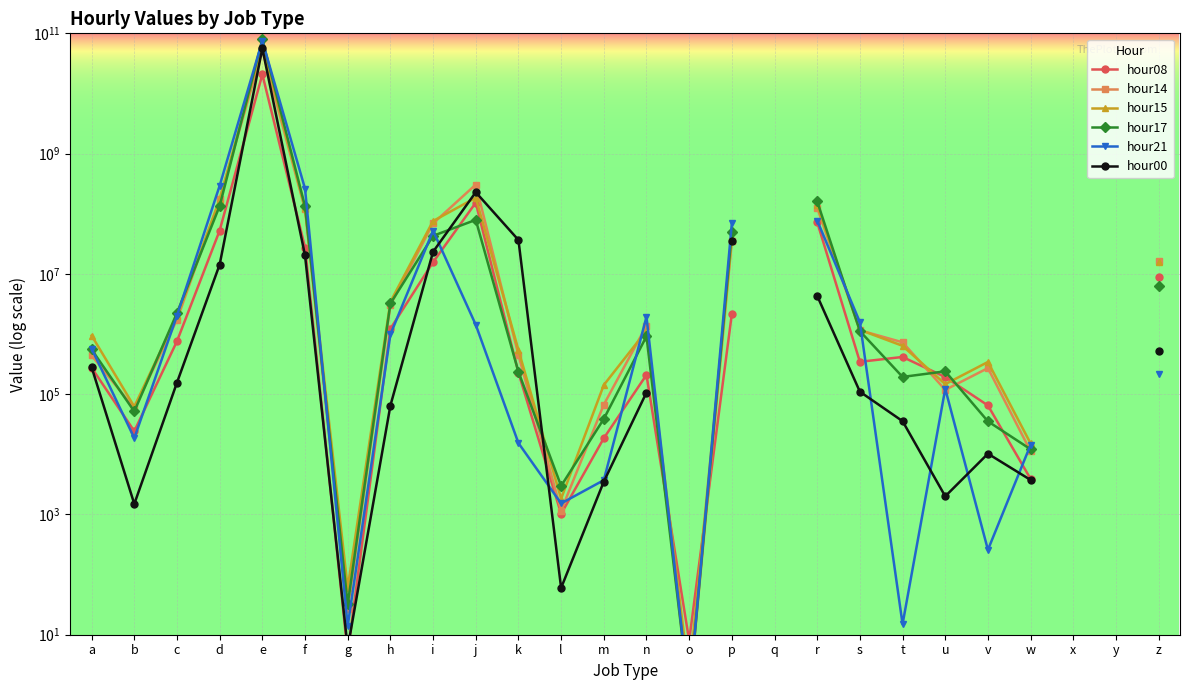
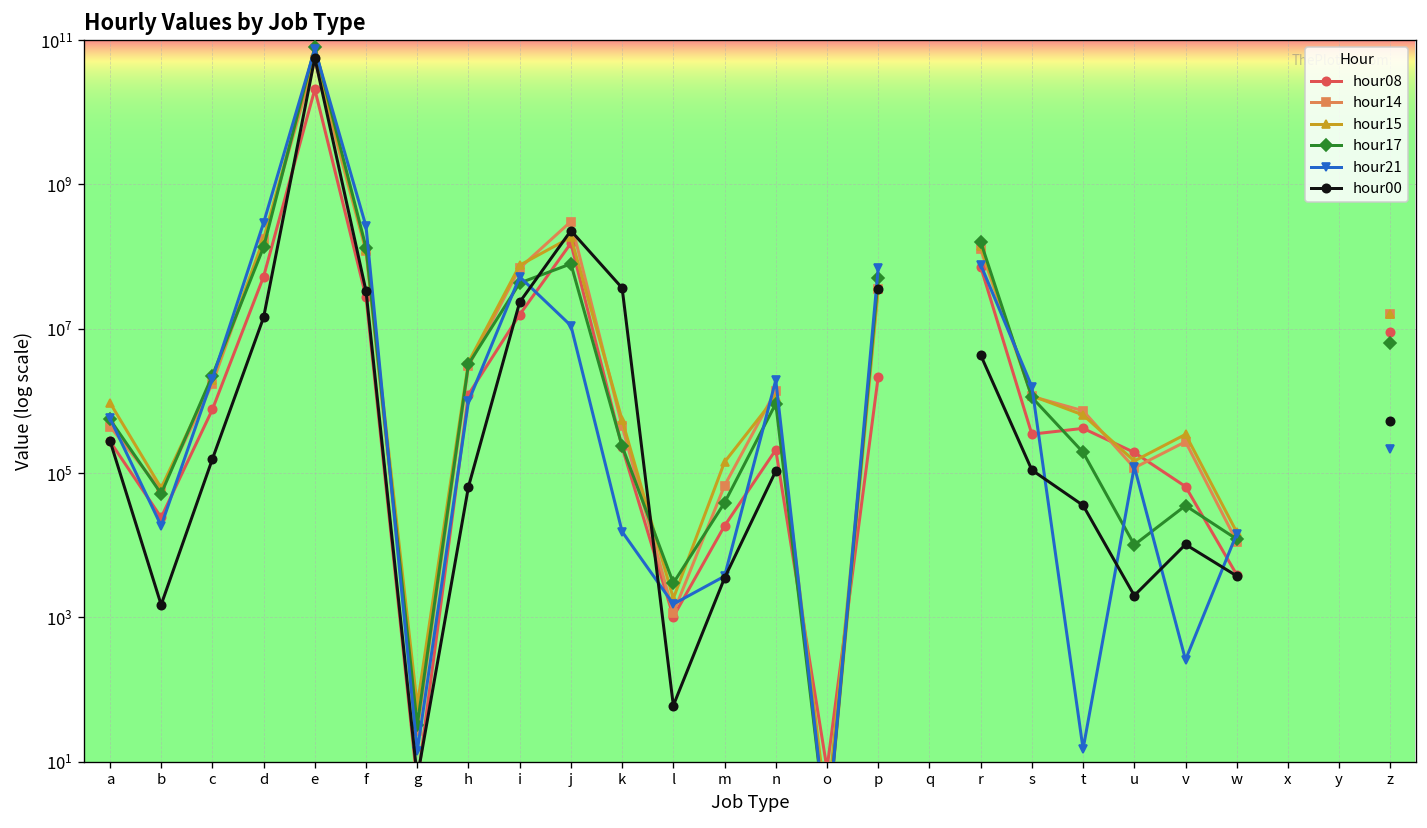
hour00, f: 20000000 -> 30000000
hour21, j: 1400000 -> 11000000
hour17, u: 240000 -> 10000
